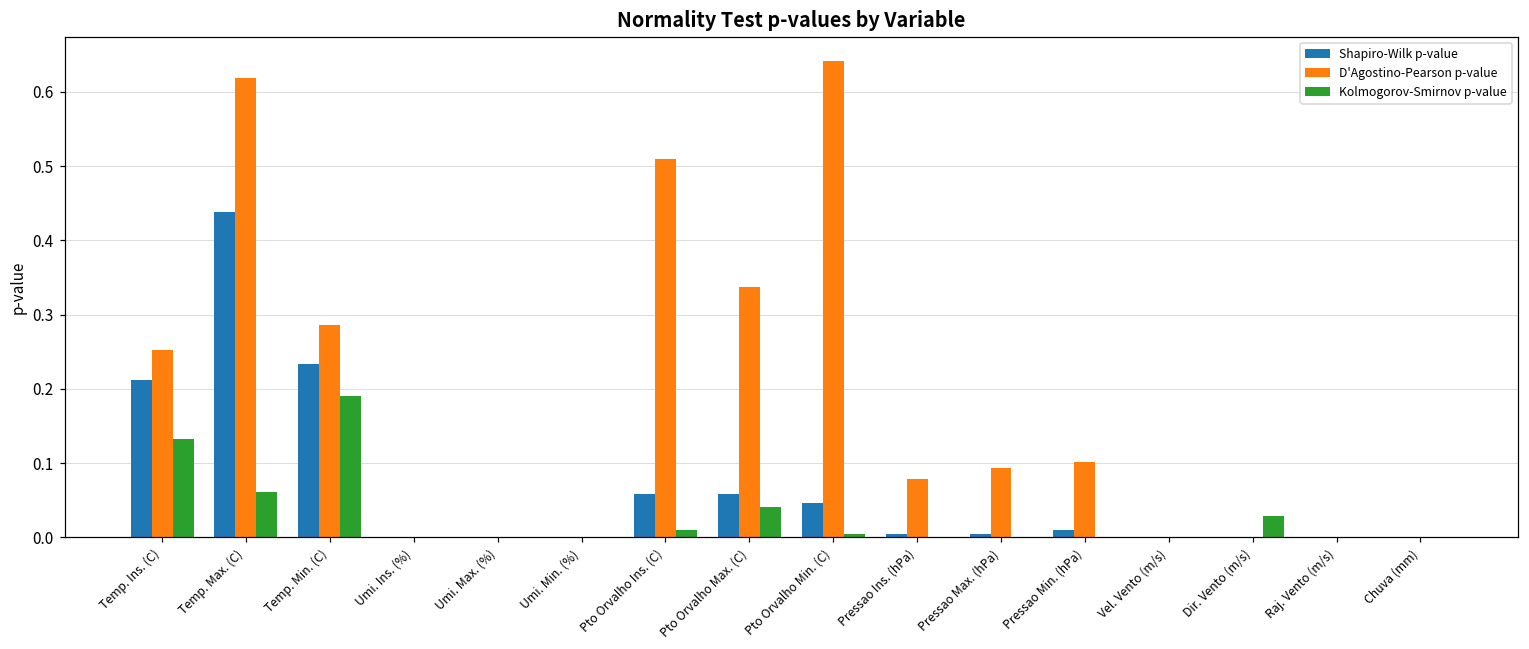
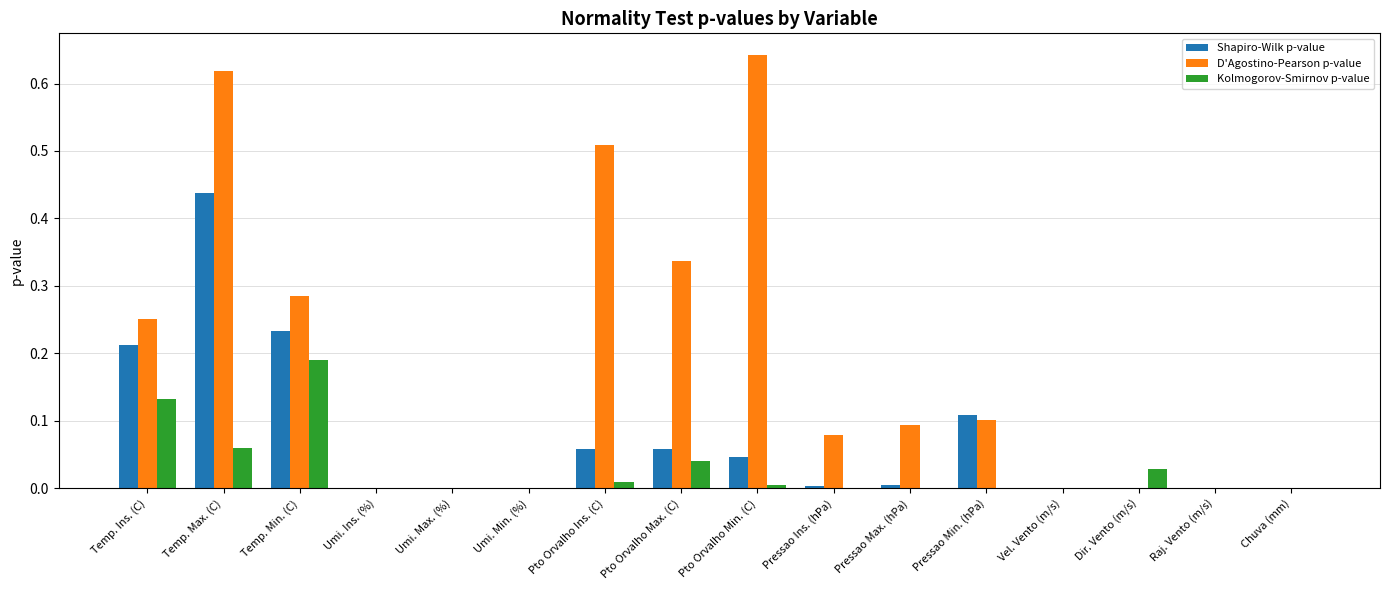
Shapiro-Wilk p-value, Pressao Min. (hPa): 0.01 -> 0.11
